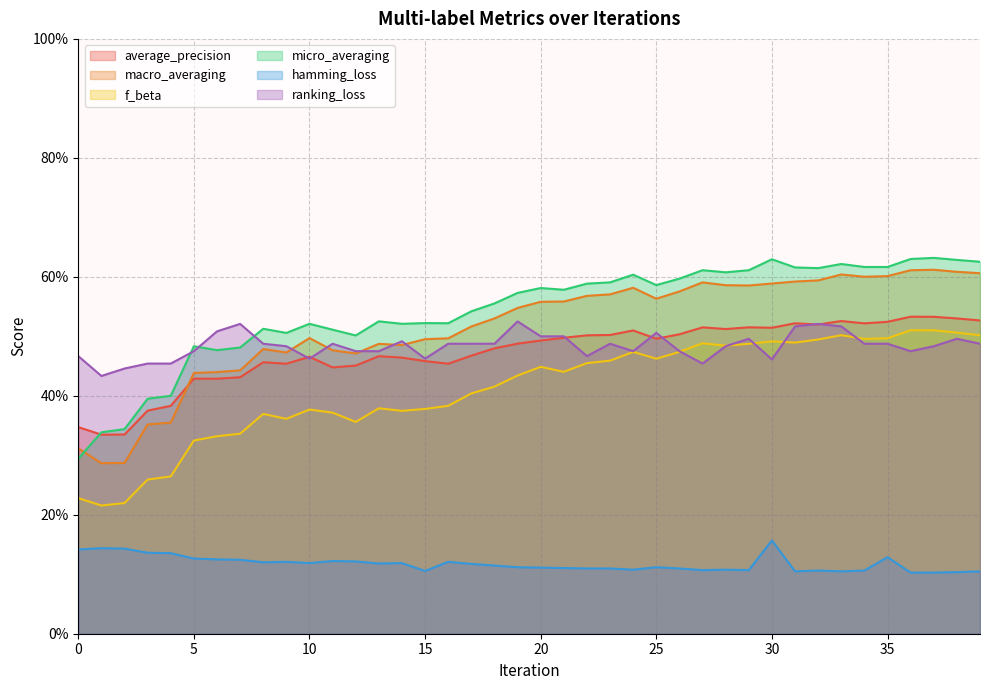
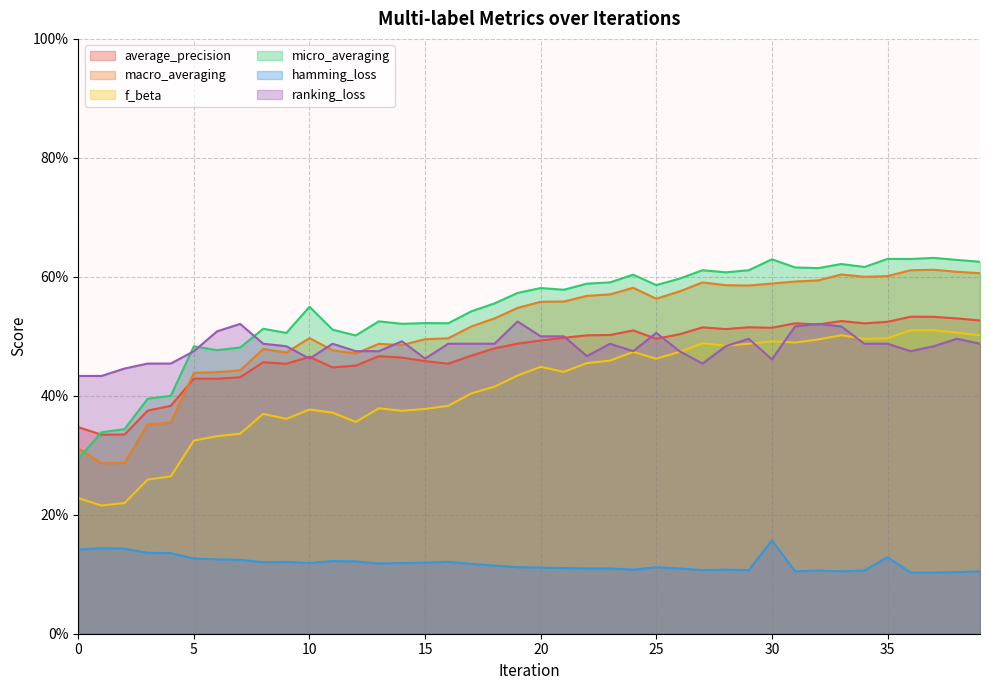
ranking_loss, 0: 47% -> 43%
micro_averaging, 10: 52% -> 55%
hamming_loss, 15: 11% -> 12%
micro_averaging, 35: 62% -> 63%
